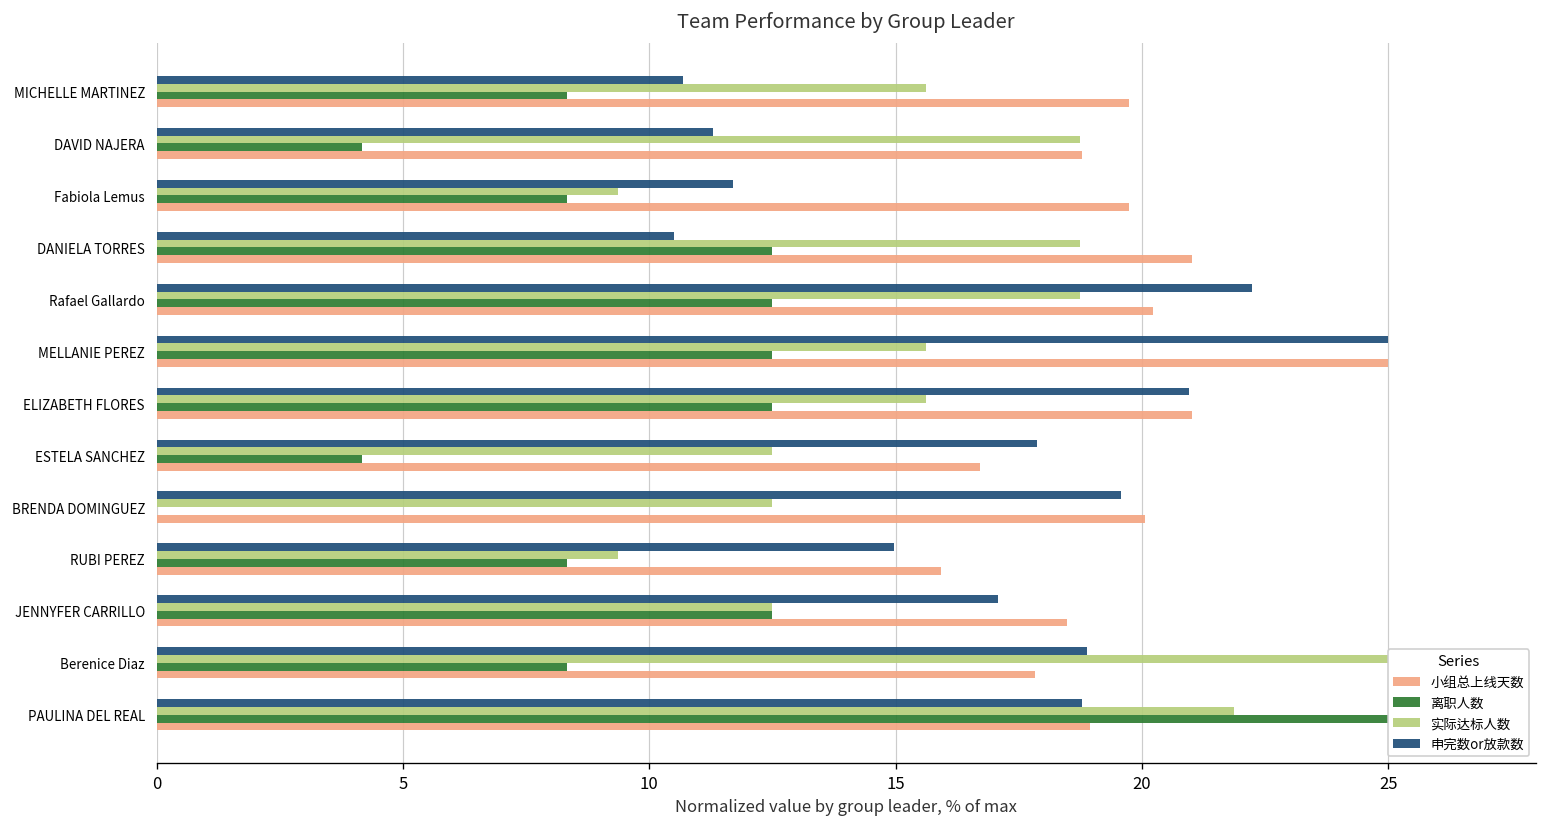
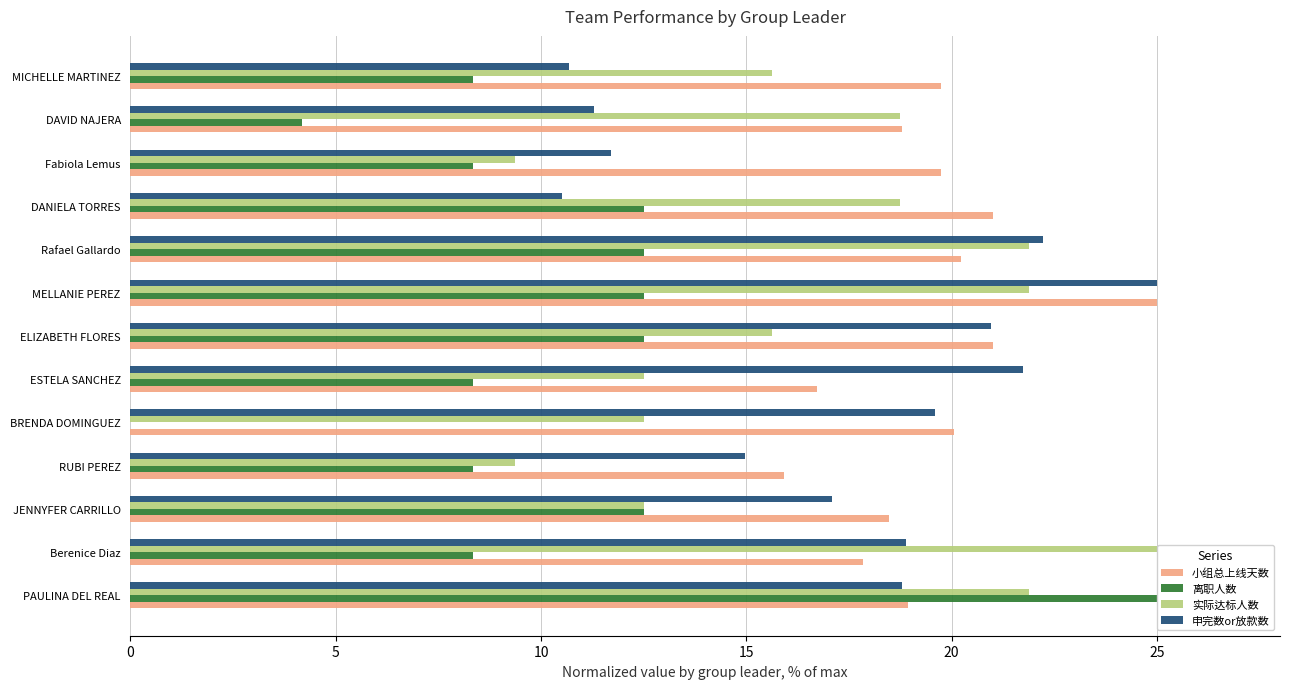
实际达标人数, Rafael Gallardo: 18.8 -> 21.9
实际达标人数, MELLANIE PEREZ: 15.6 -> 21.9
申完数or放款数, ESTELA SANCHEZ: 17.9 -> 21.7
离职人数, ESTELA SANCHEZ: 4.2 -> 8.3
